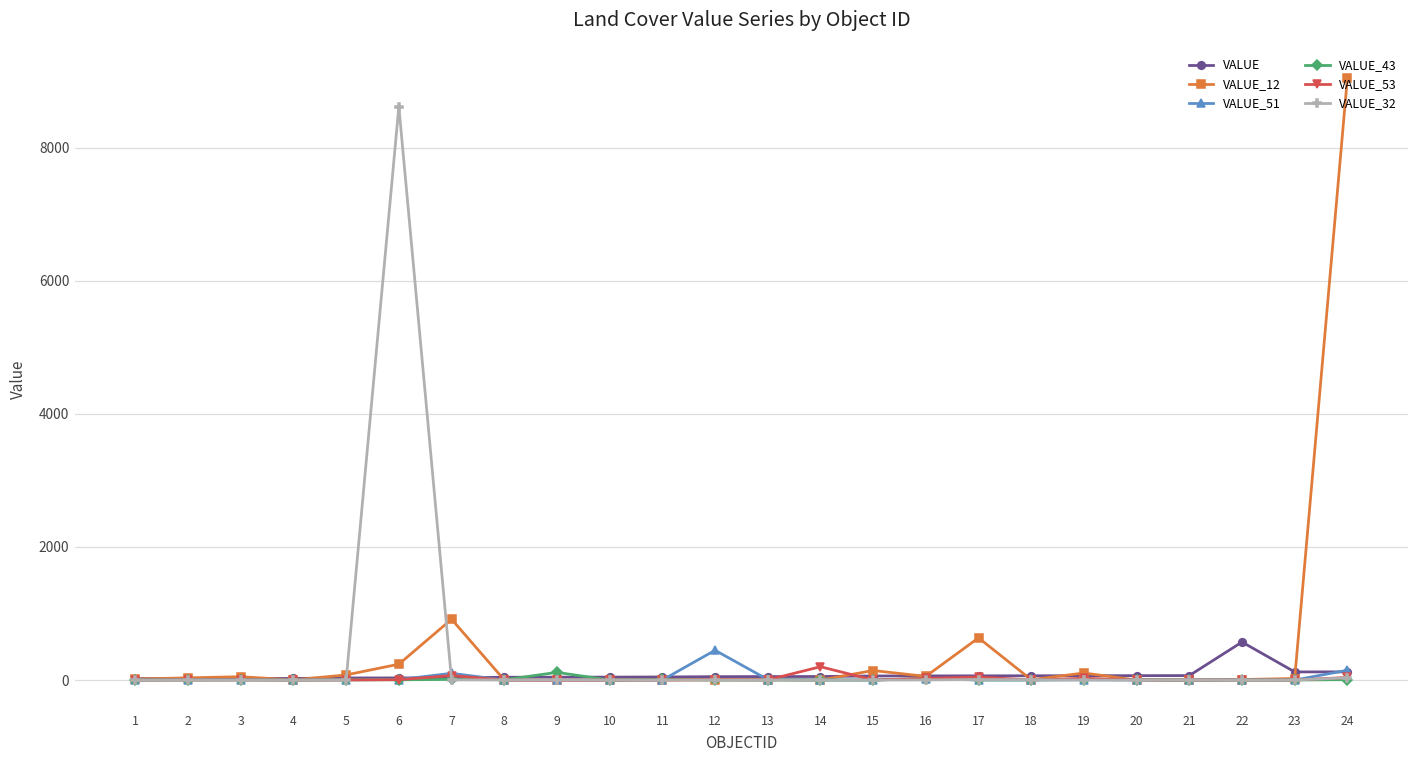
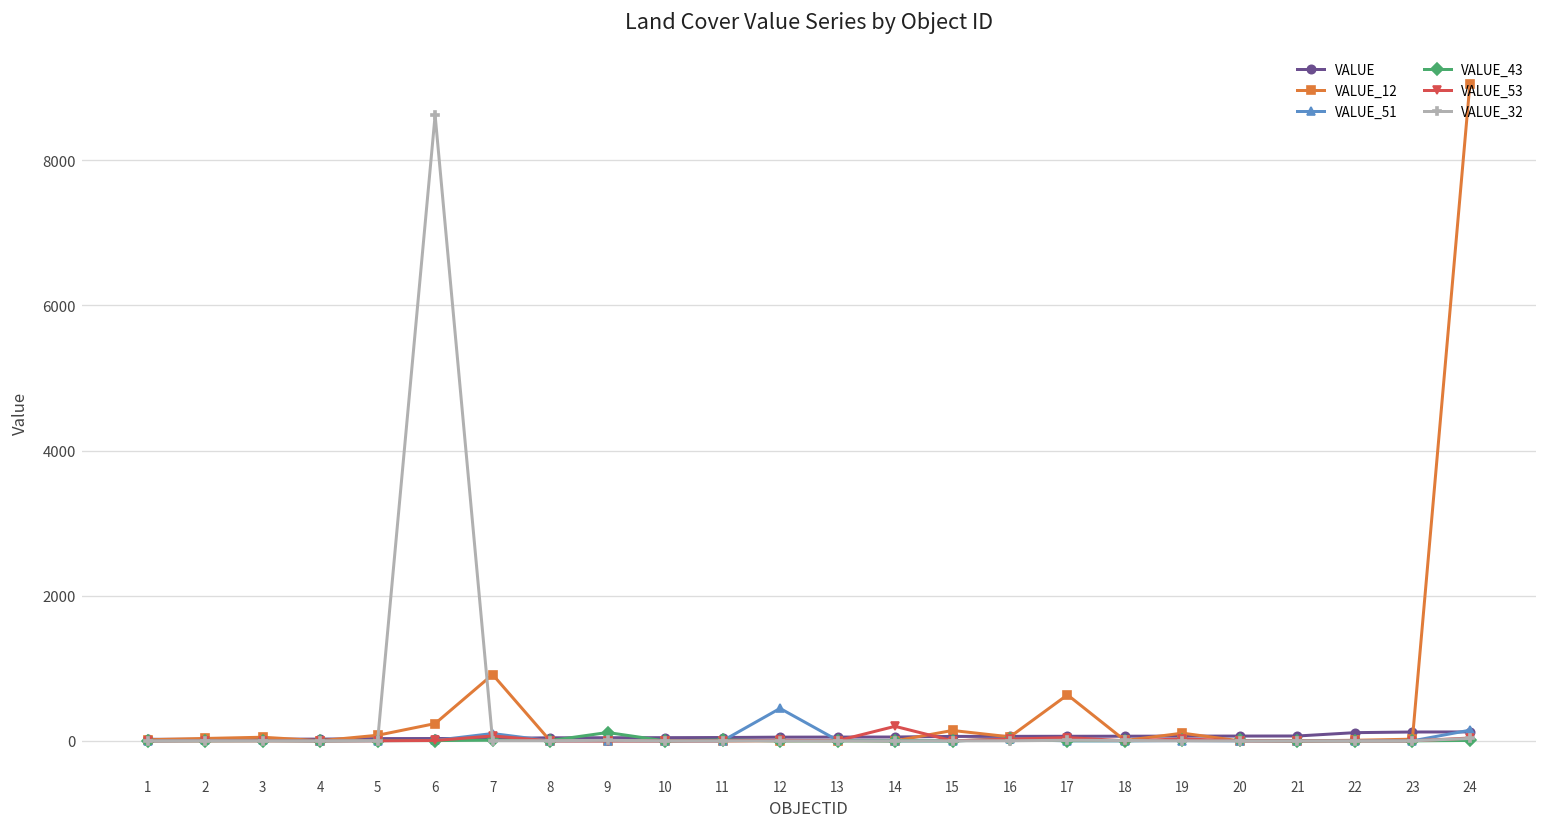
VALUE, 22: 600 -> 100
